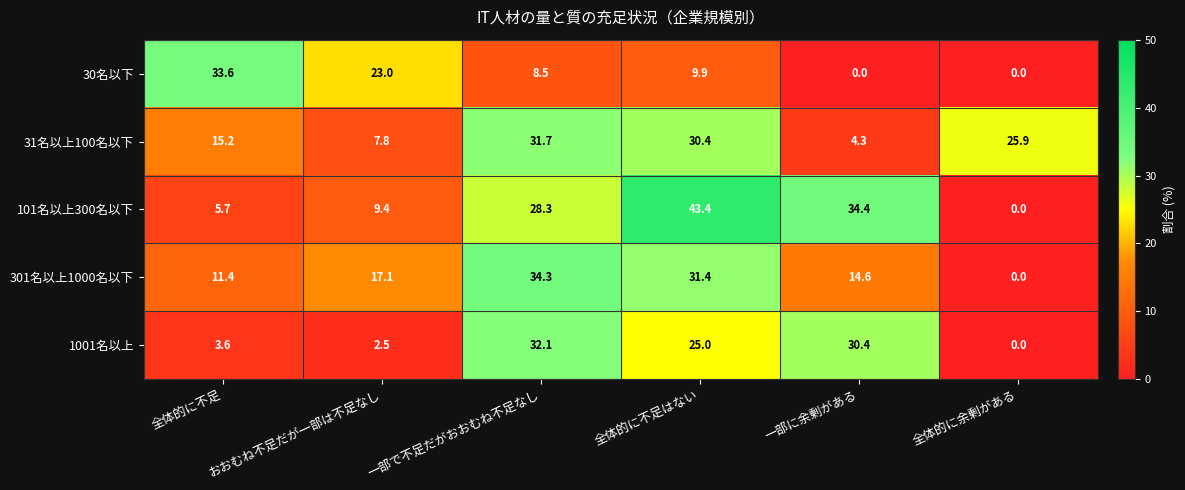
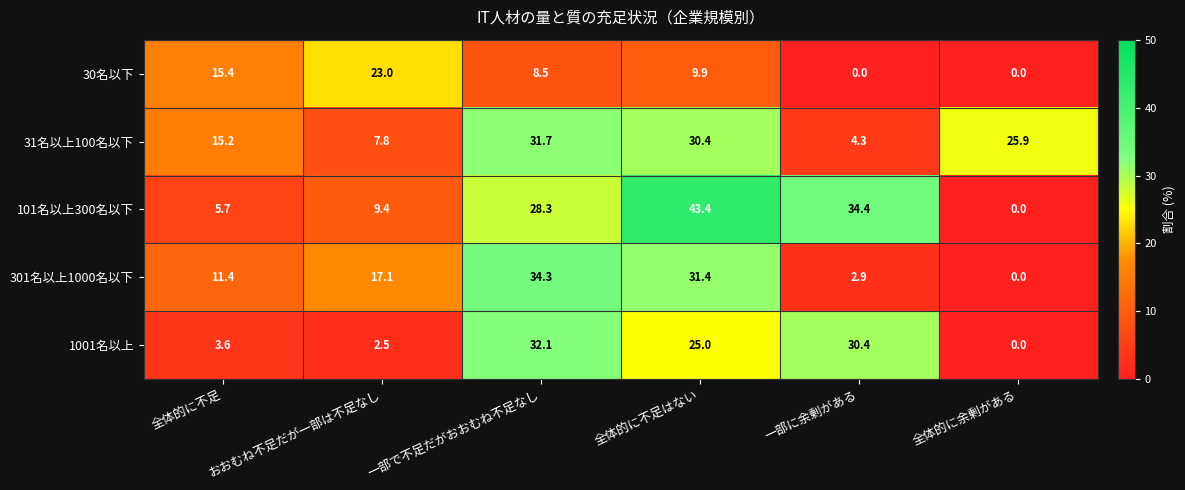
30名以下, 全体的に不足: 33.6 -> 15.4
301名以上1000名以下, 一部に余剰がある: 14.6 -> 2.9
